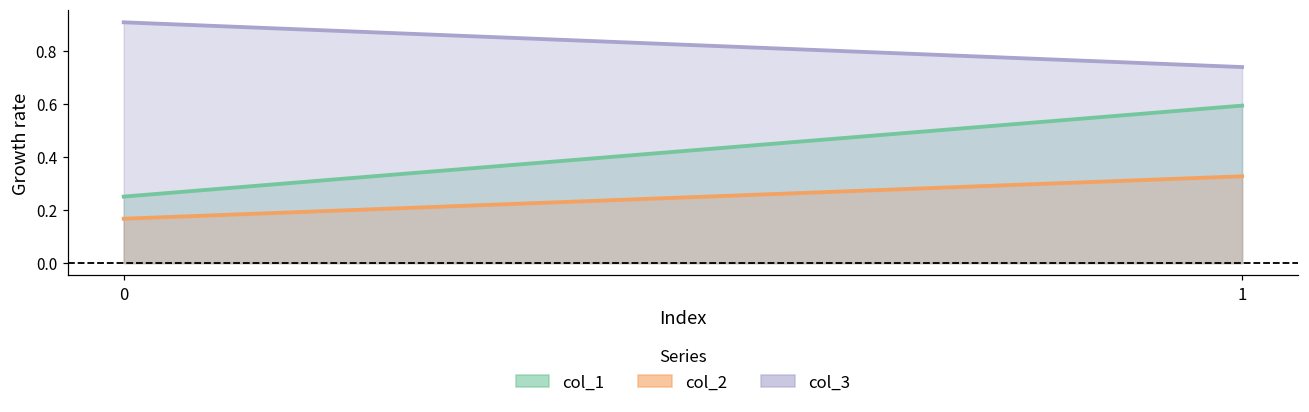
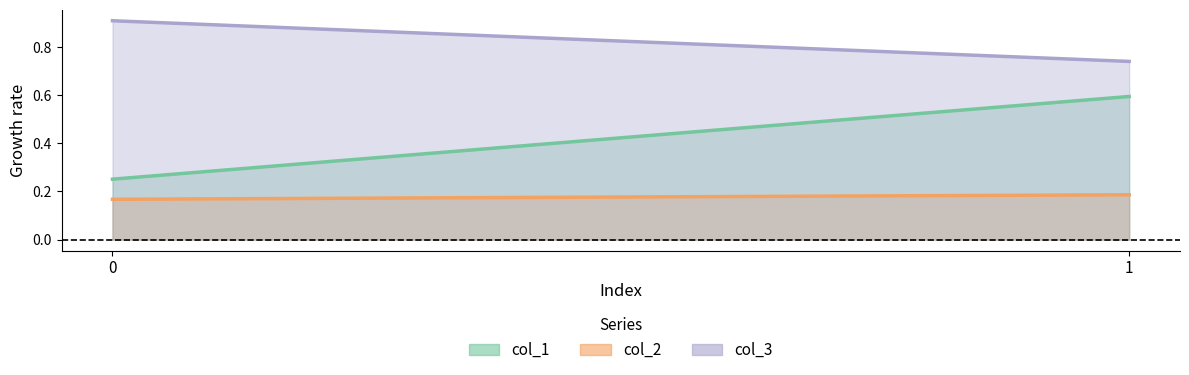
col_2, 1: 0.33 -> 0.19
